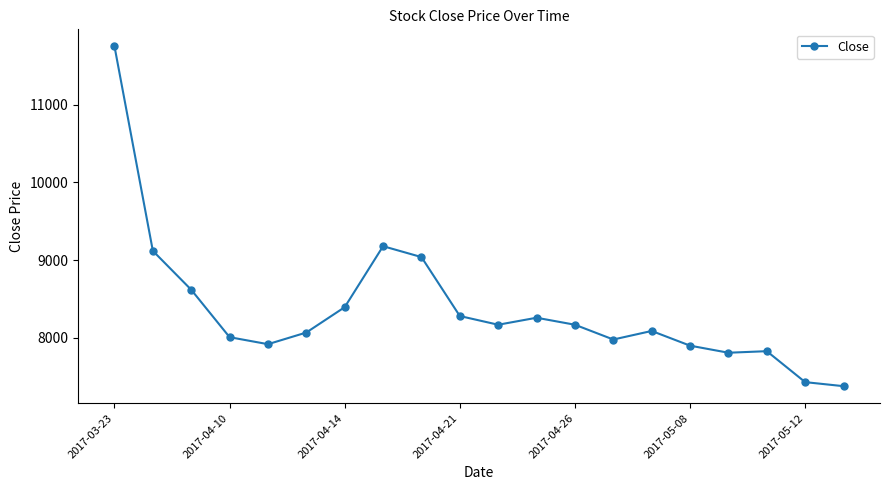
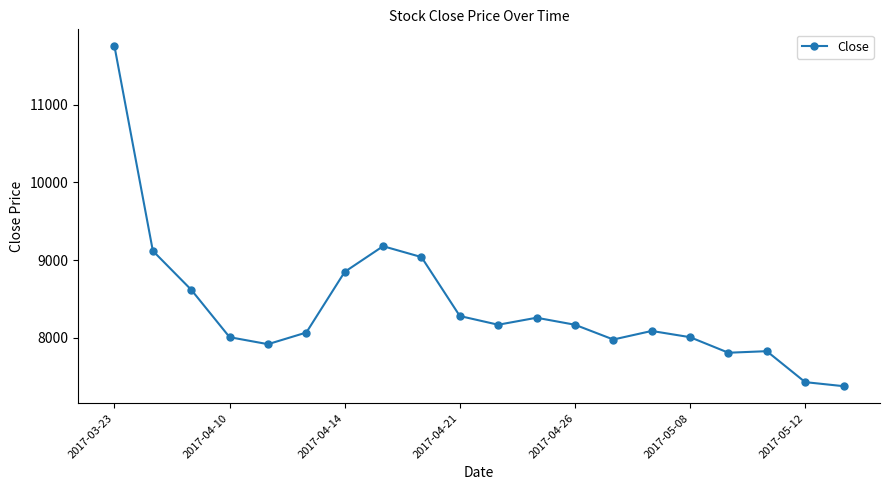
2017-04-14: 8400 -> 8900
2017-05-08: 7900 -> 8000
